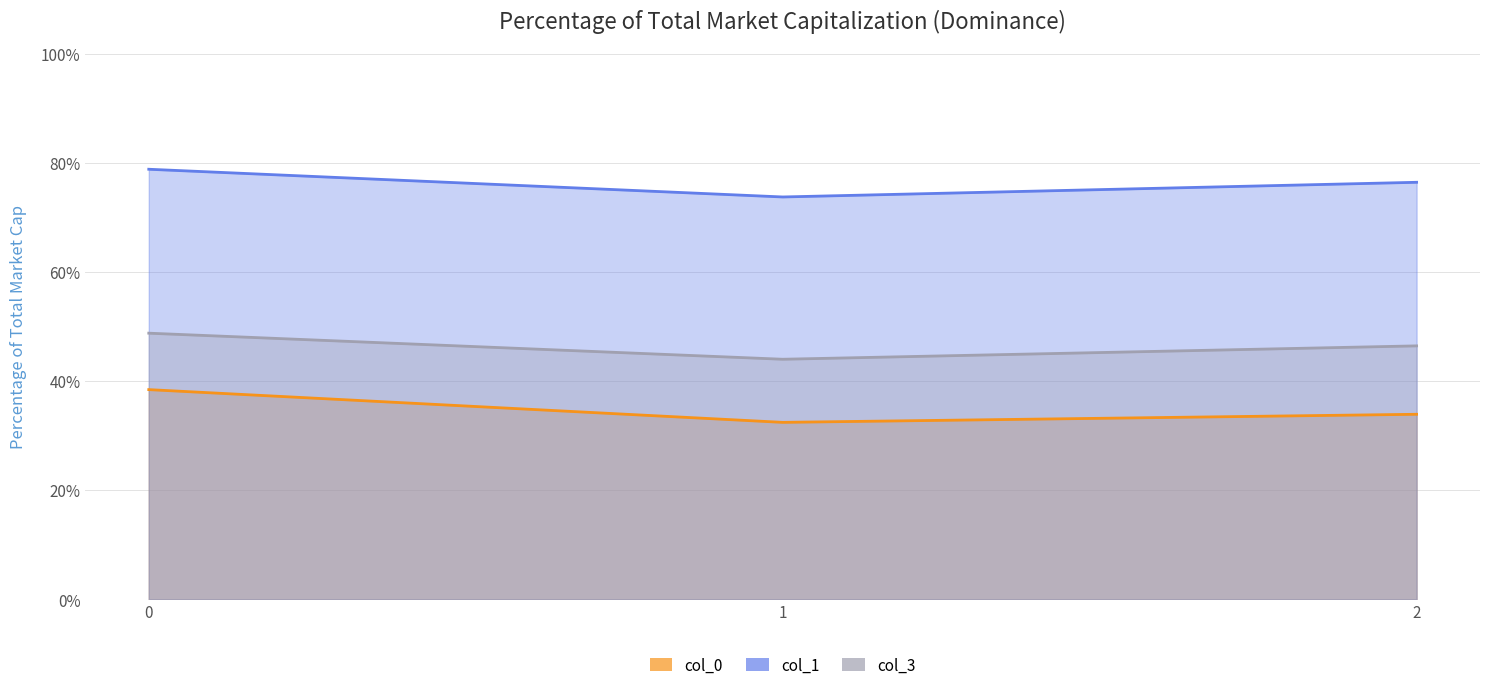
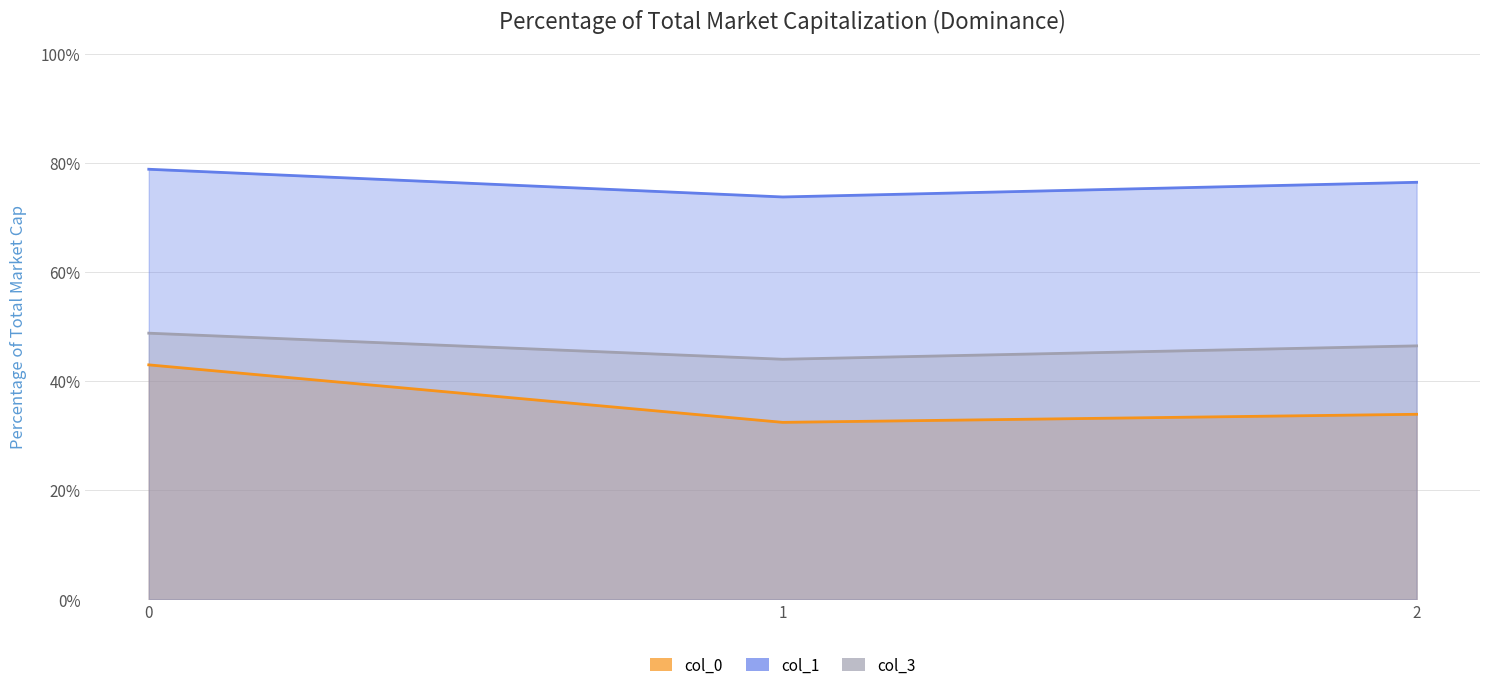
col_0, 0: 38% -> 43%
